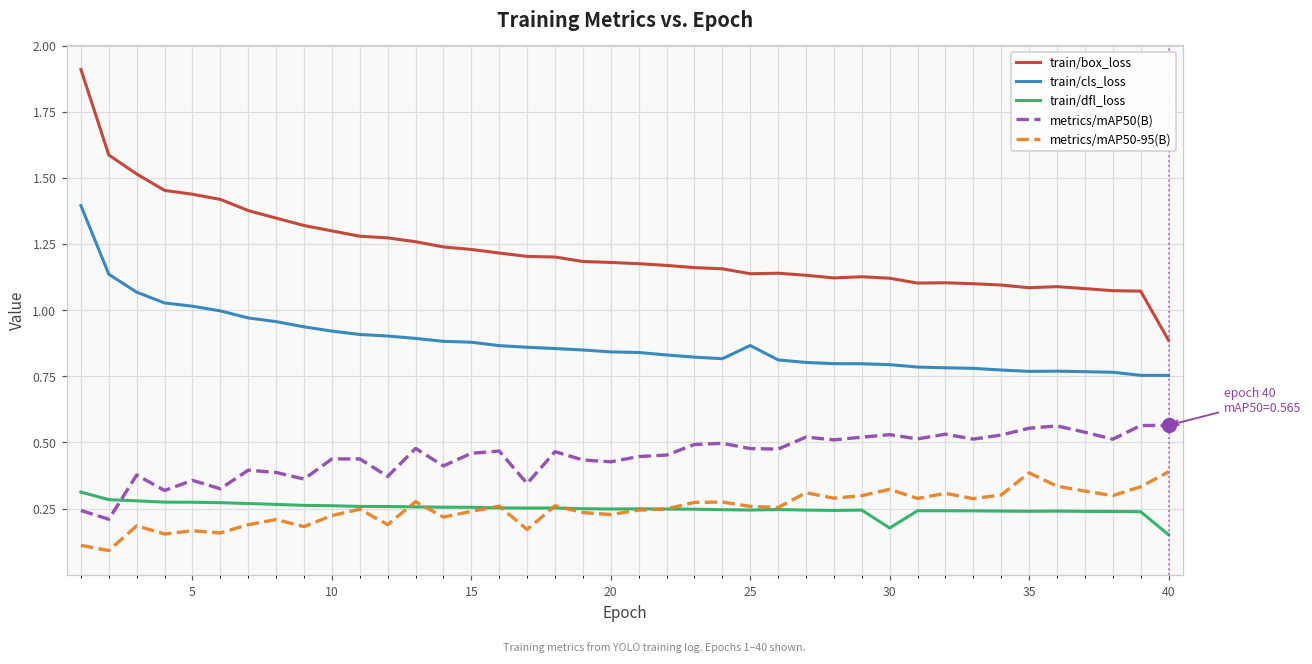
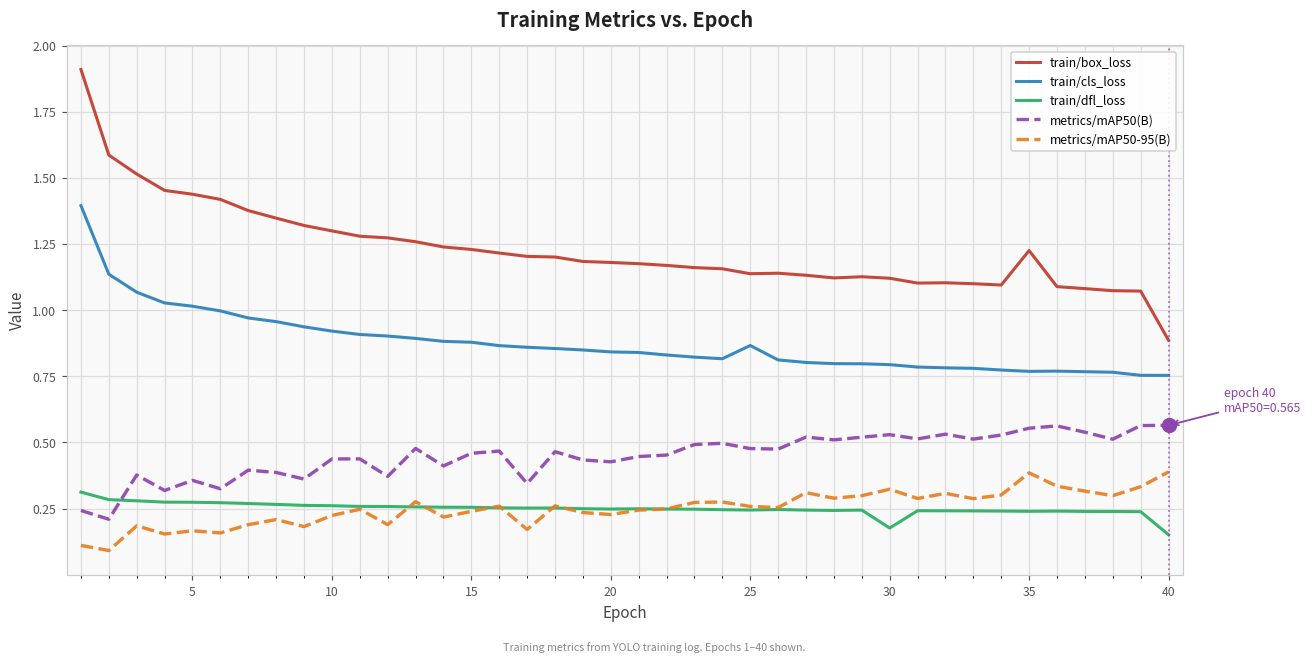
train/box_loss, 35: 1.08 -> 1.23
